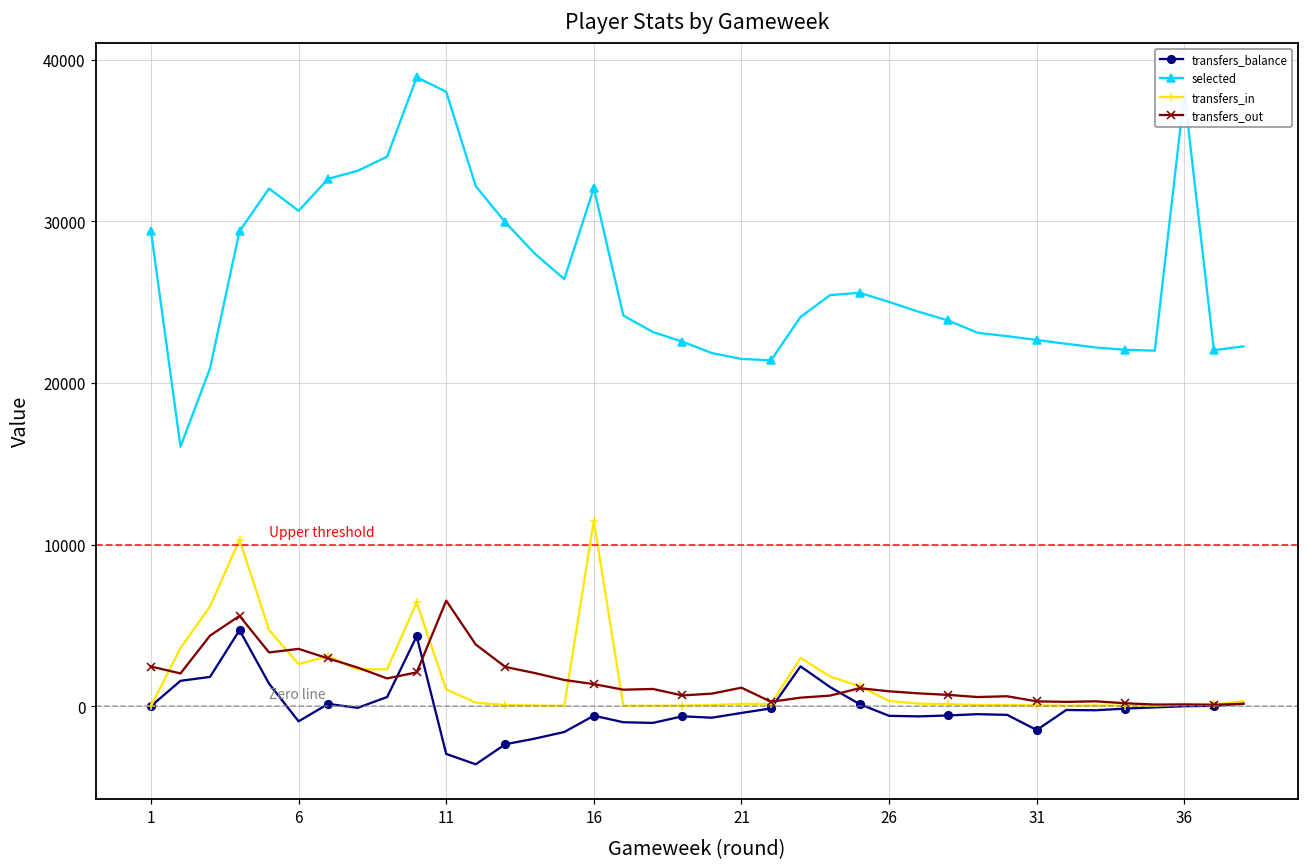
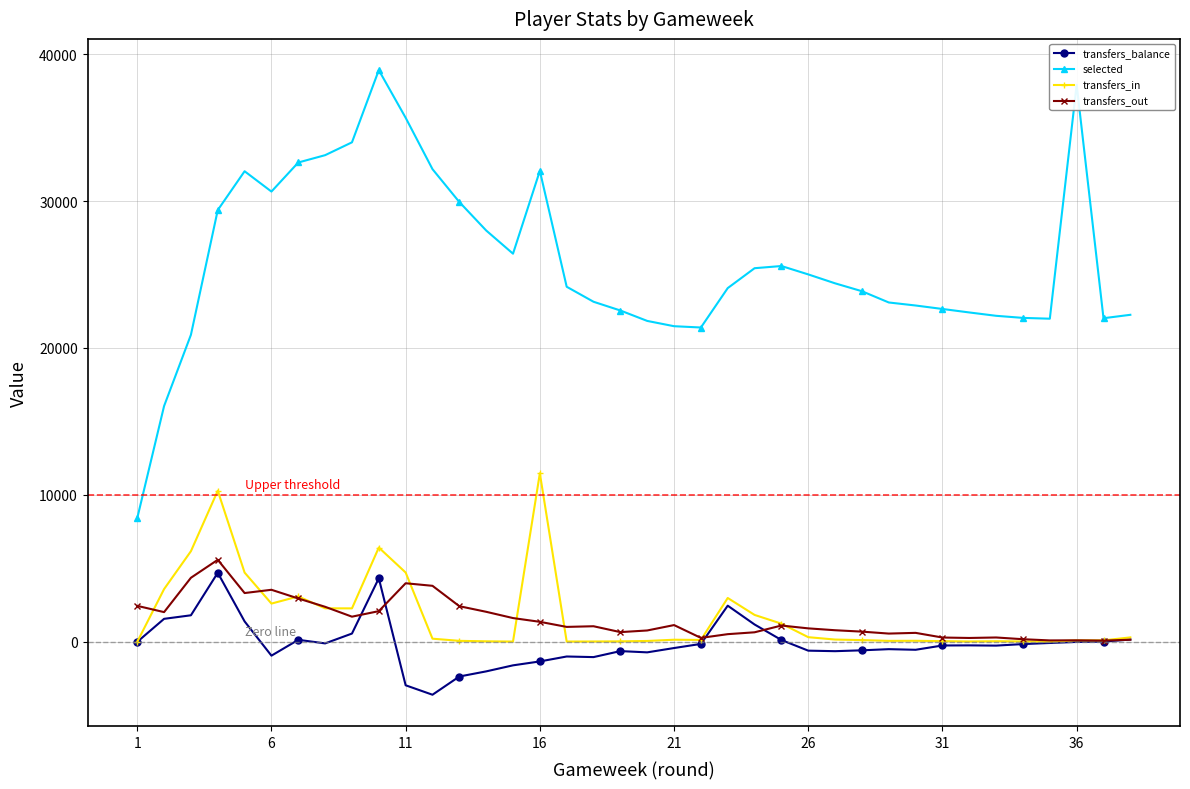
selected, 1: 29400 -> 8400
selected, 11: 38000 -> 35700
transfers_in, 11: 1000 -> 4700
transfers_out, 11: 6500 -> 4000
transfers_balance, 16: -600 -> -1300
transfers_balance, 31: -1500 -> -200
